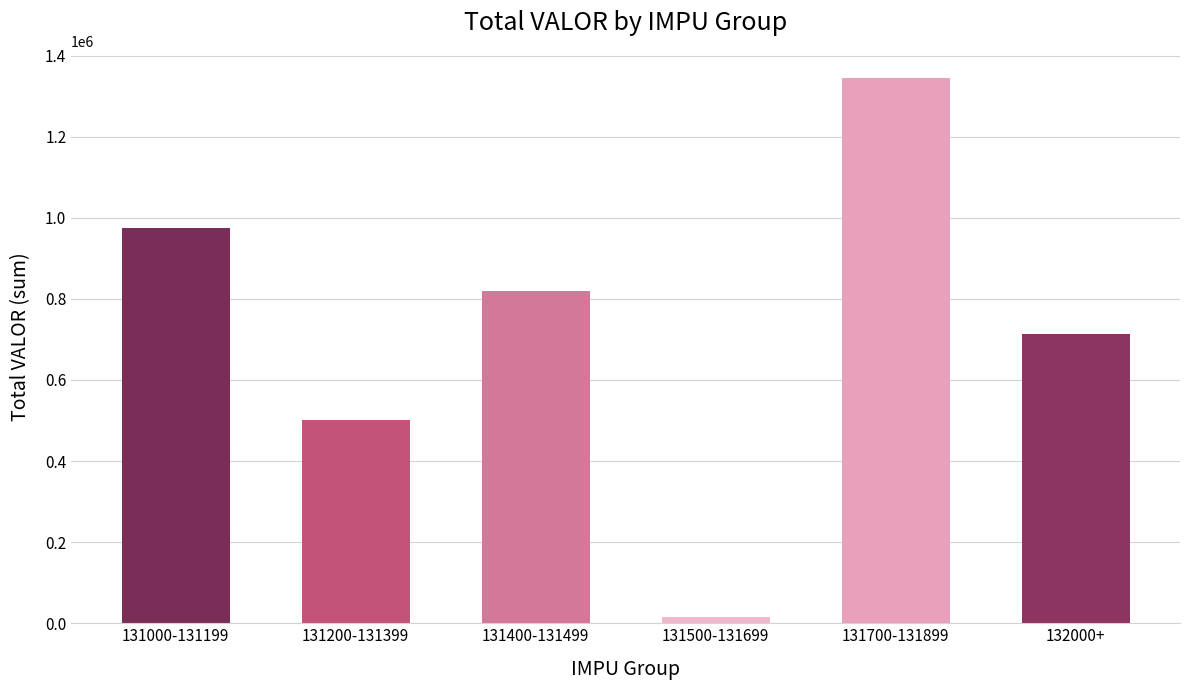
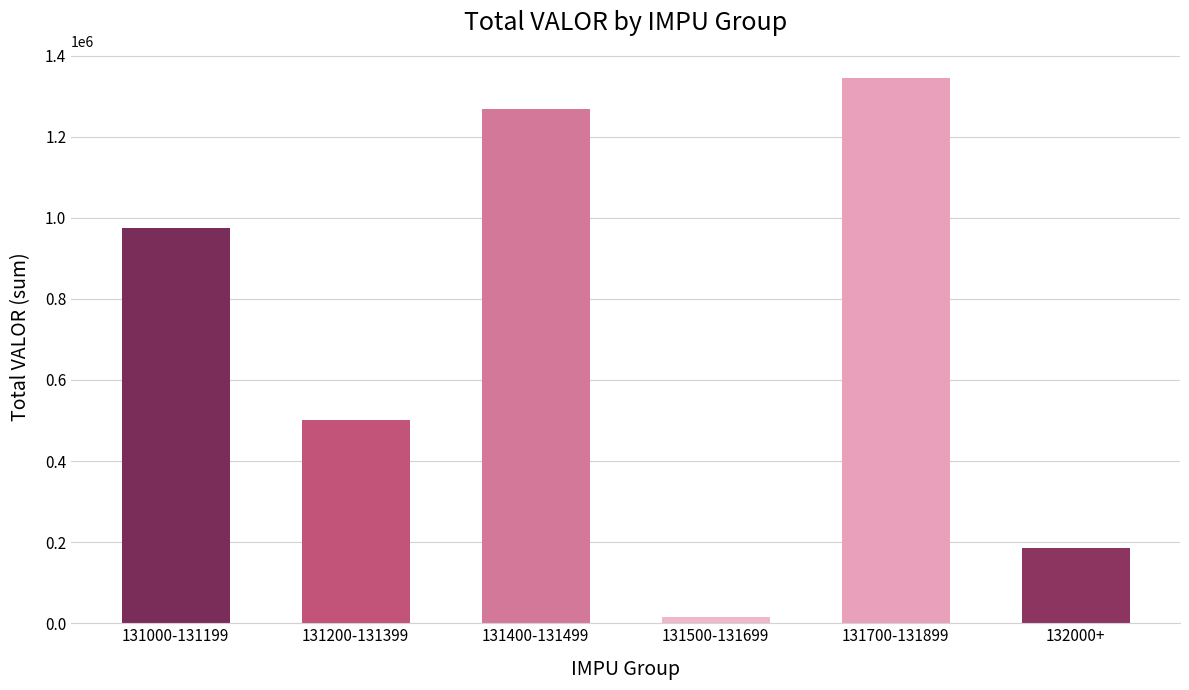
131400-131499: 820000 -> 1270000
132000+: 710000 -> 190000
